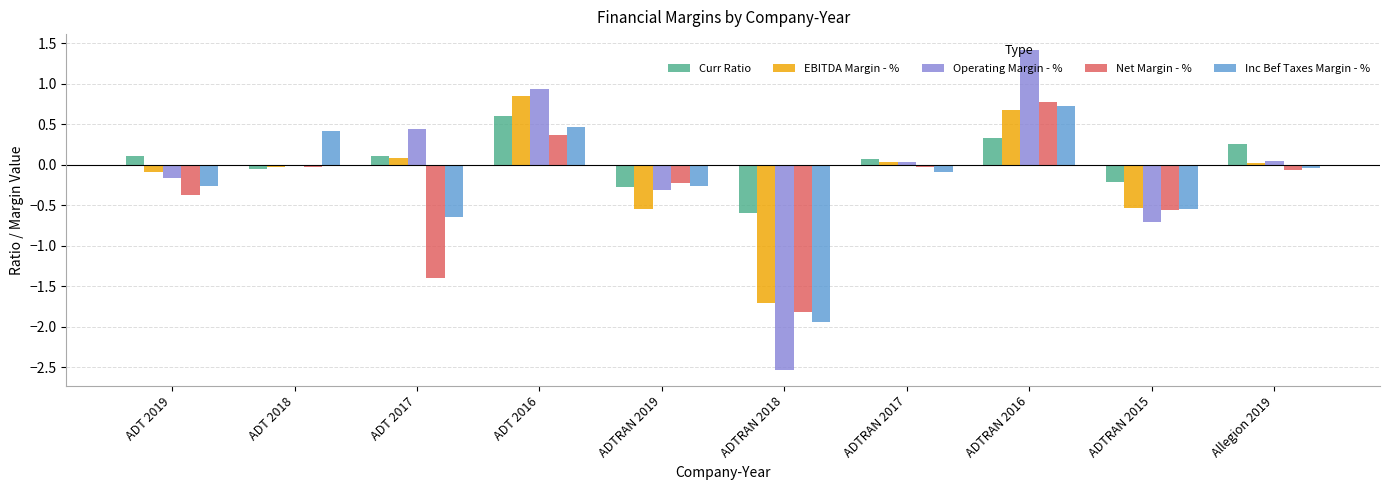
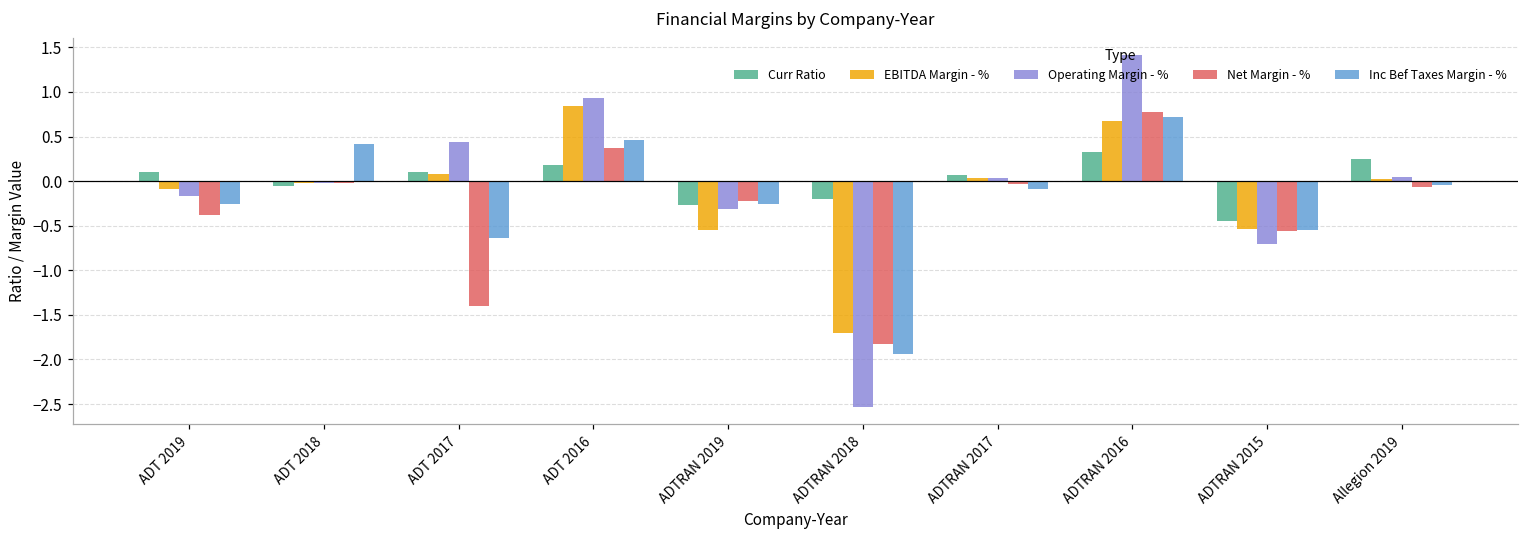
Curr Ratio, ADT 2016: 0.6 -> 0.2
Curr Ratio, ADTRAN 2018: -0.6 -> -0.2
Curr Ratio, ADTRAN 2015: -0.2 -> -0.4
